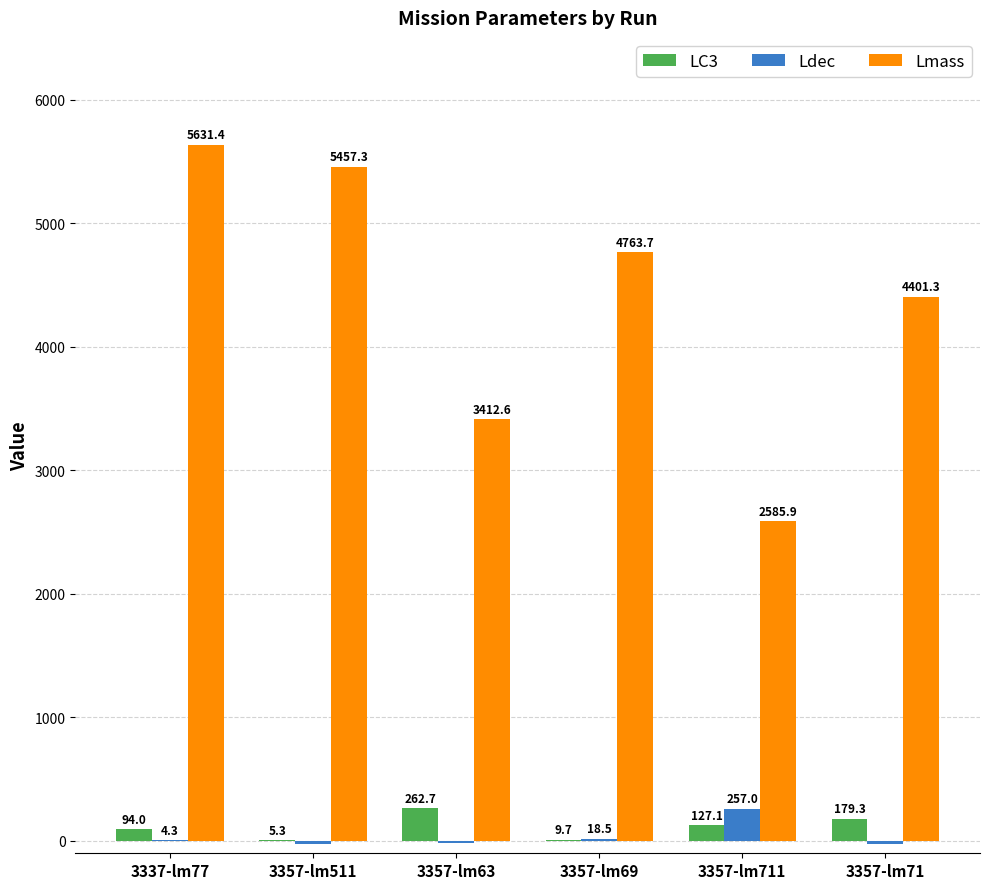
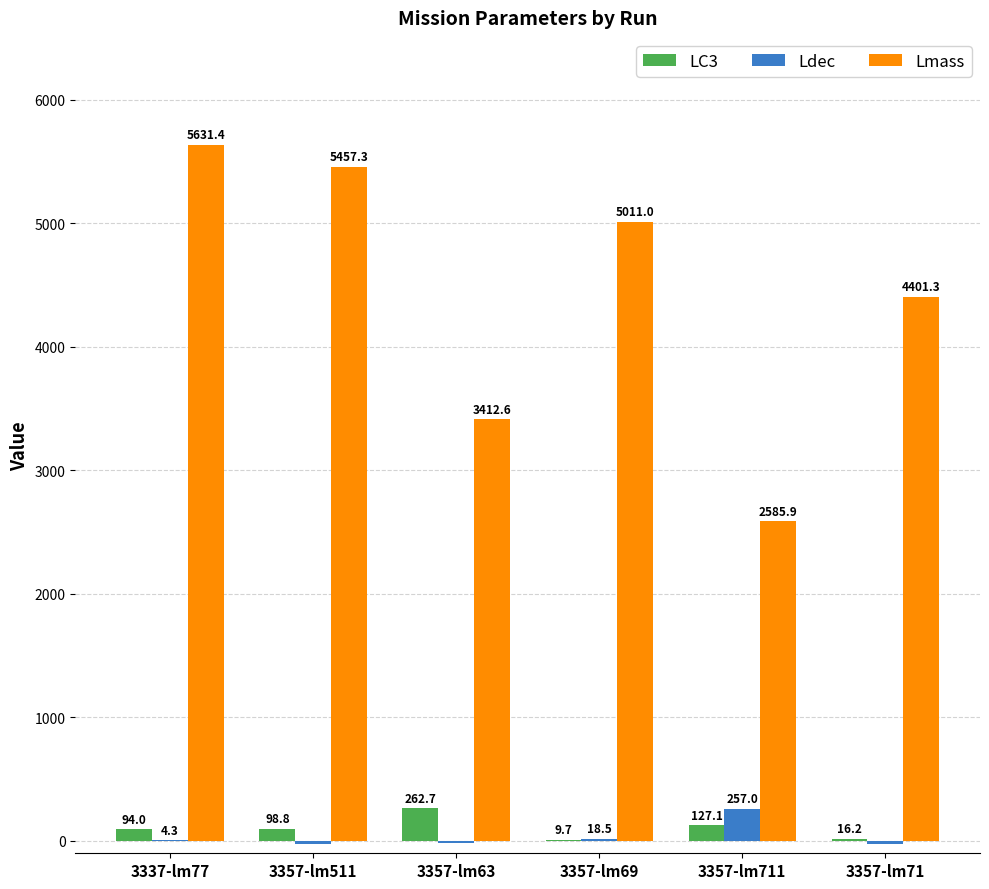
LC3, 3357-lm511: 5.3 -> 98.8
Lmass, 3357-lm69: 4763.7 -> 5011.0
LC3, 3357-lm71: 179.3 -> 16.2
